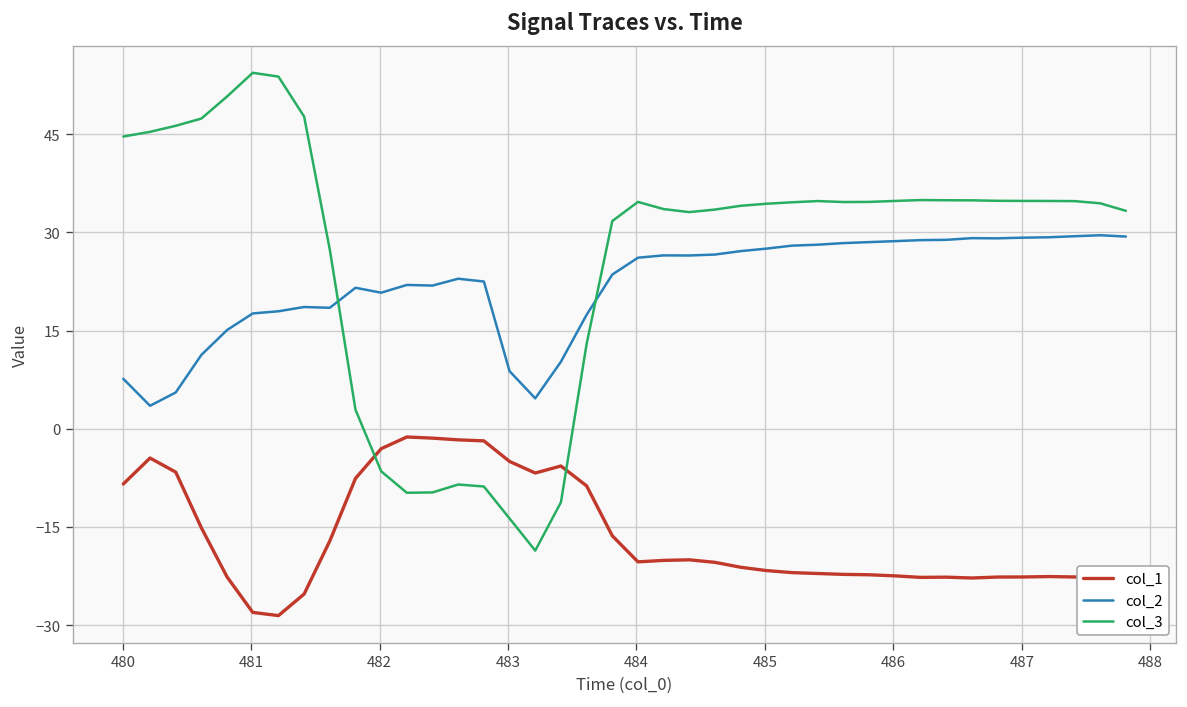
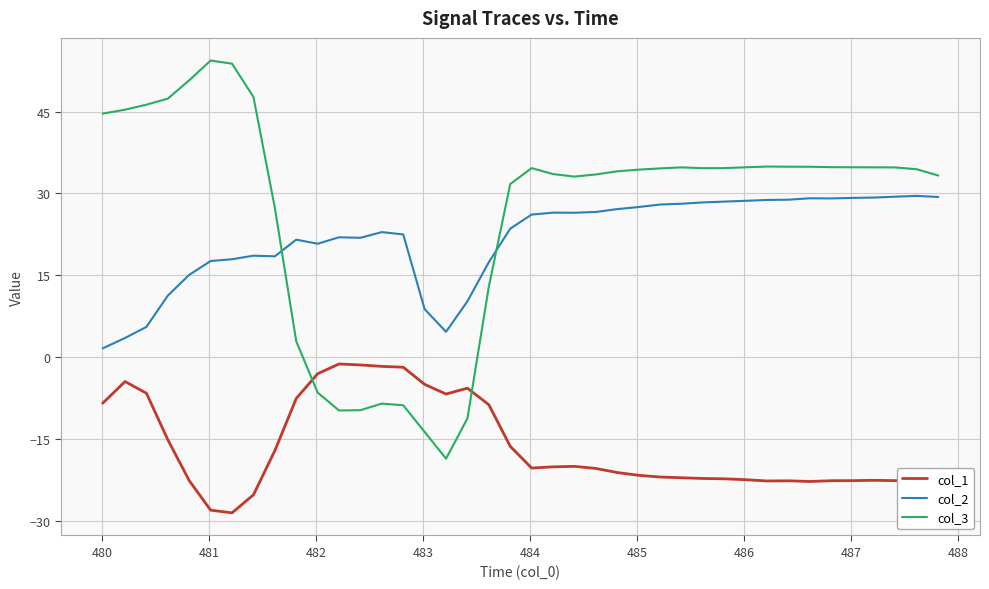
col_2, 480: 8 -> 2
